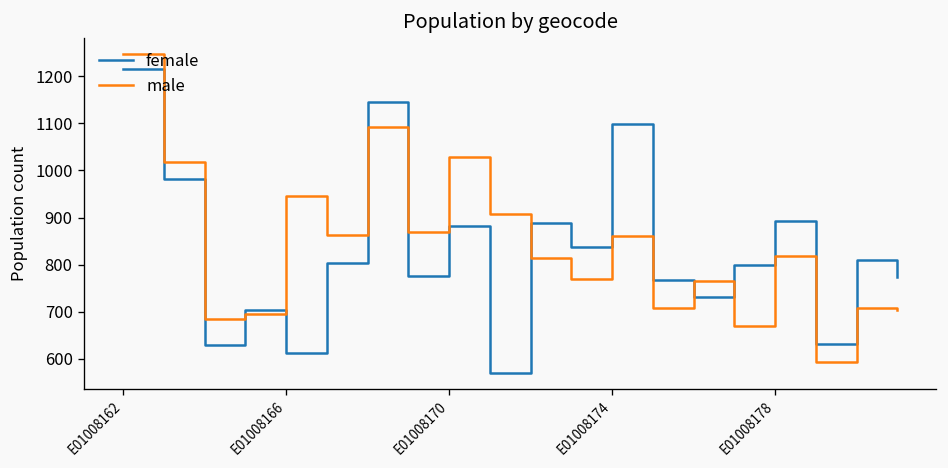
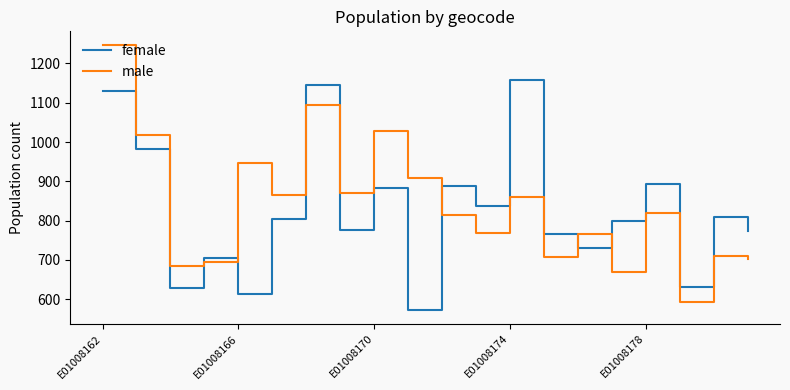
female, E01008162: 1220 -> 1130
female, E01008174: 1100 -> 1160
